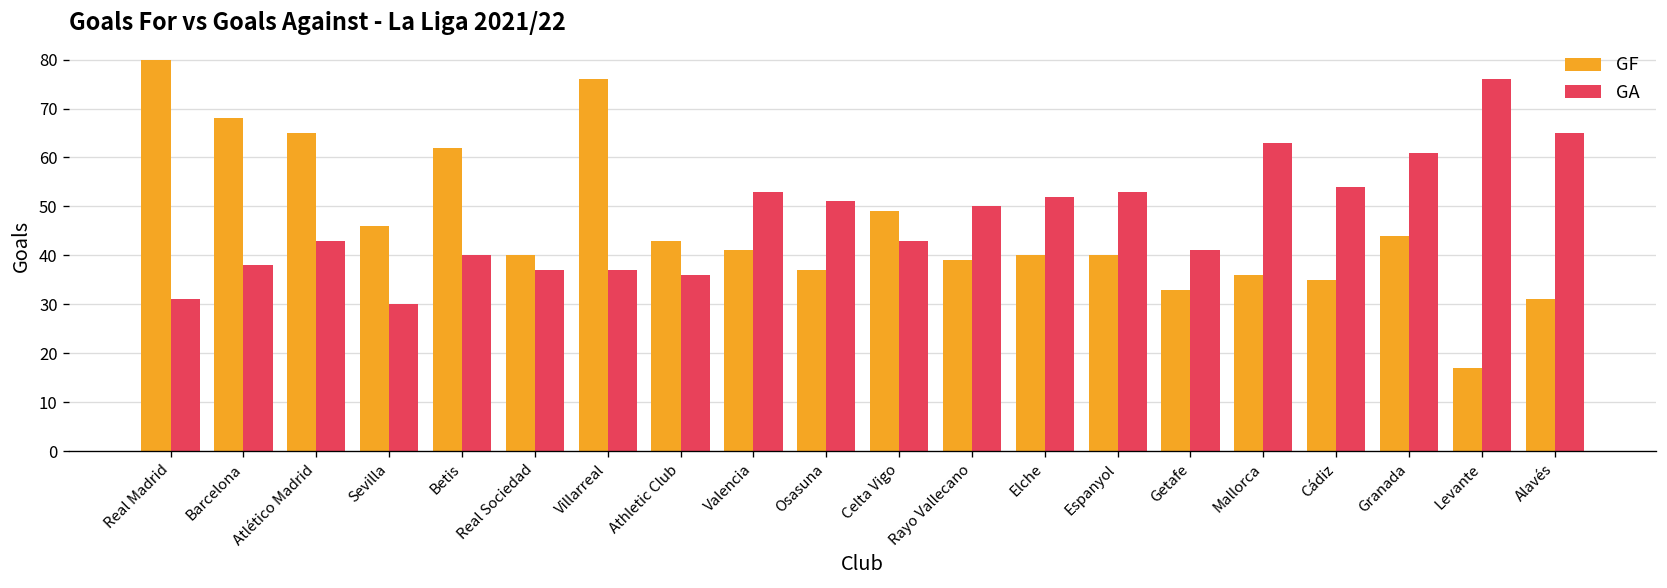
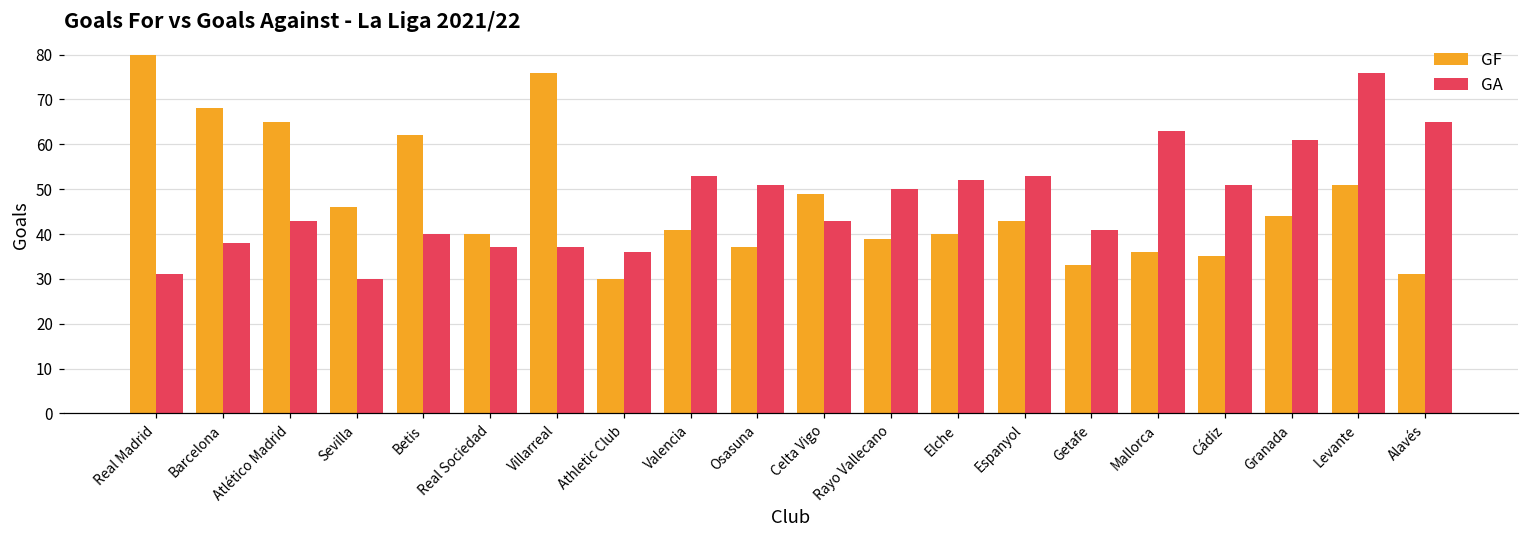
GF, Athletic Club: 43 -> 30
GF, Espanyol: 40 -> 43
GA, Cádiz: 54 -> 51
GF, Levante: 17 -> 51
